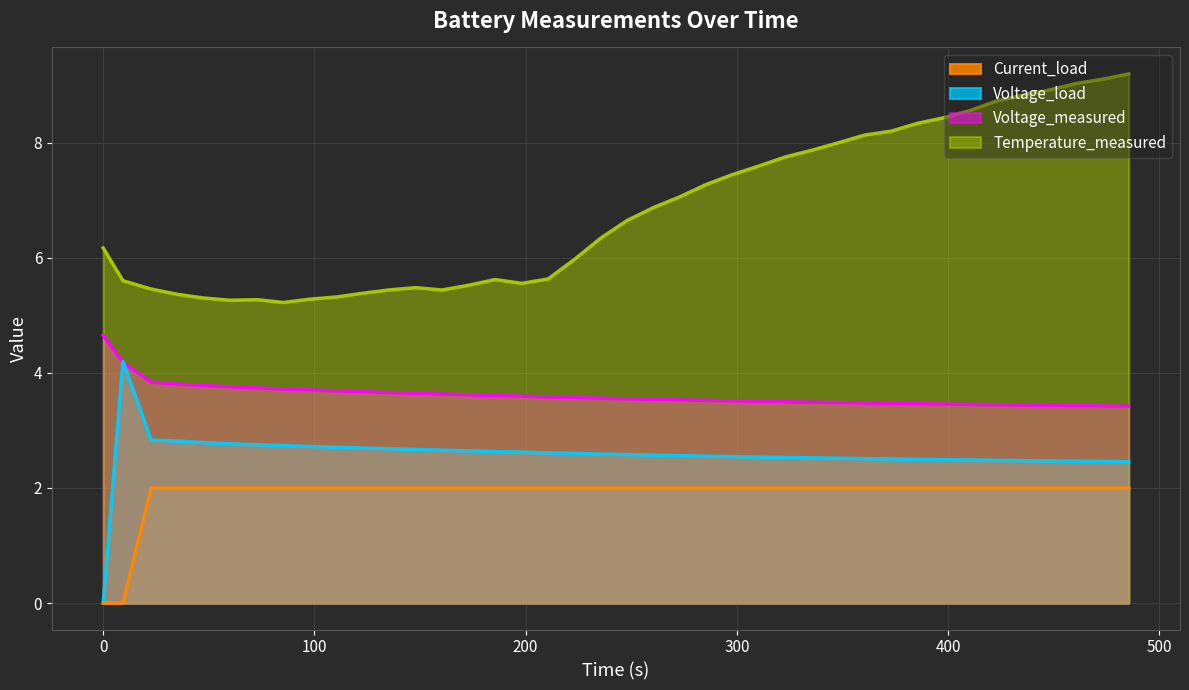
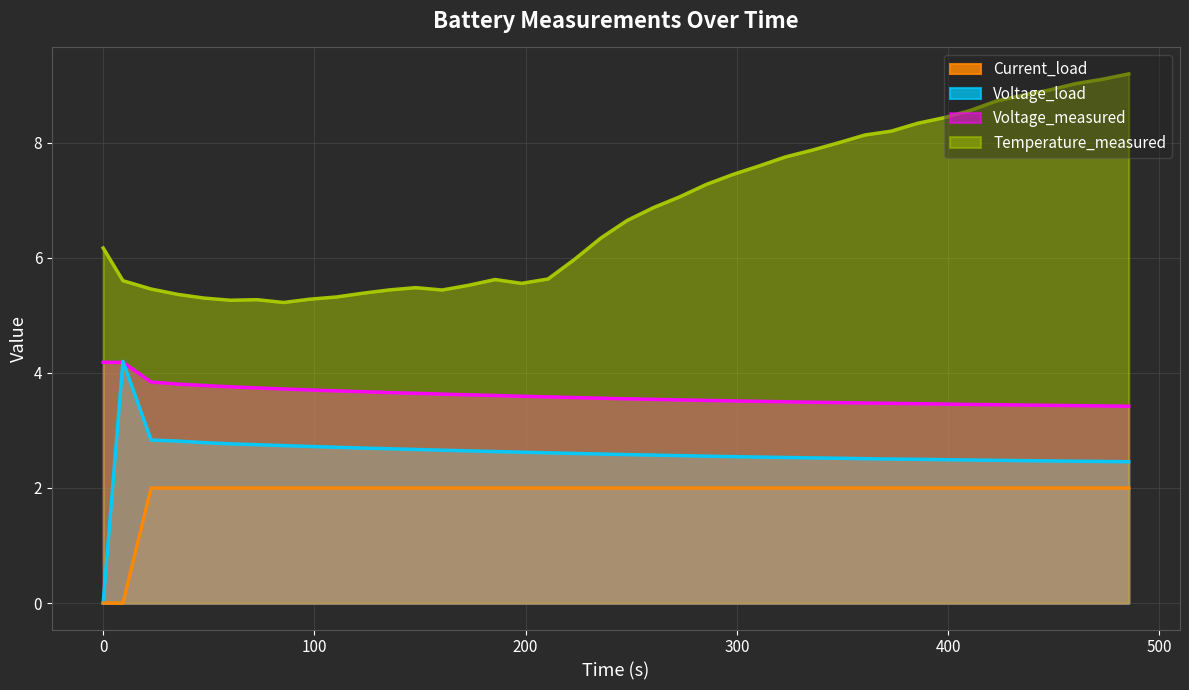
Voltage_measured, 0: 4.7 -> 4.2
